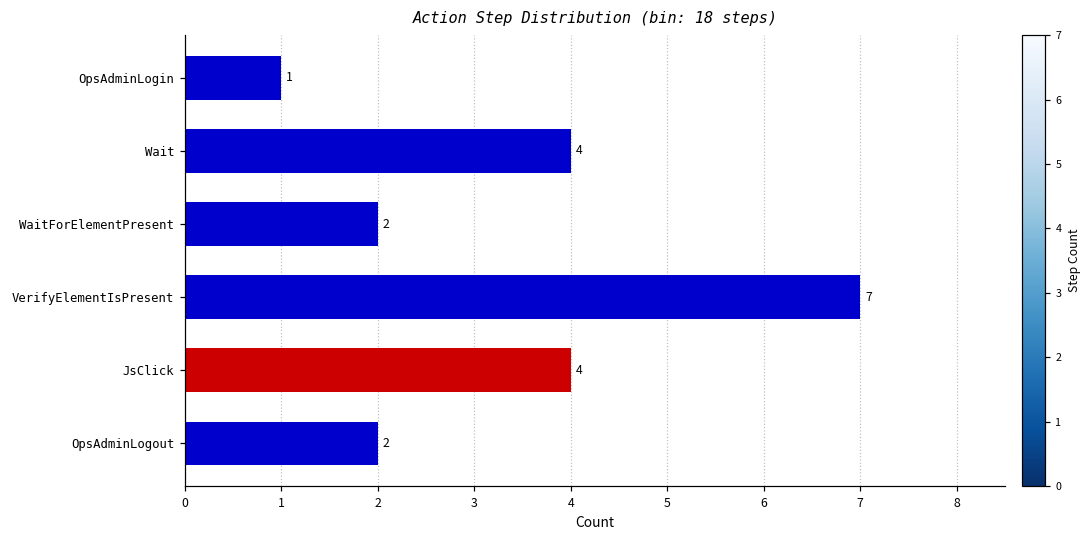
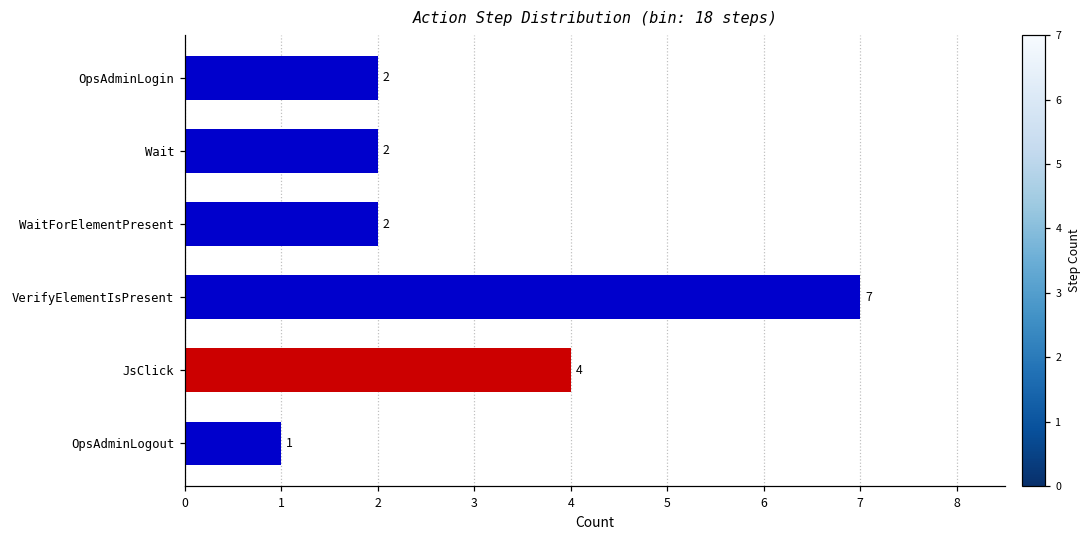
OpsAdminLogin: 1 -> 2
Wait: 4 -> 2
OpsAdminLogout: 2 -> 1
